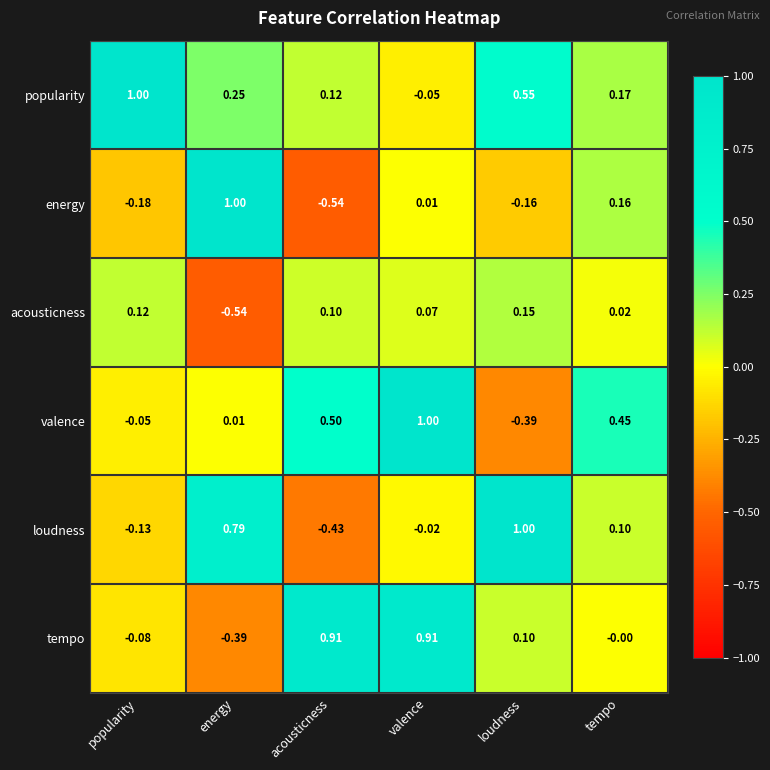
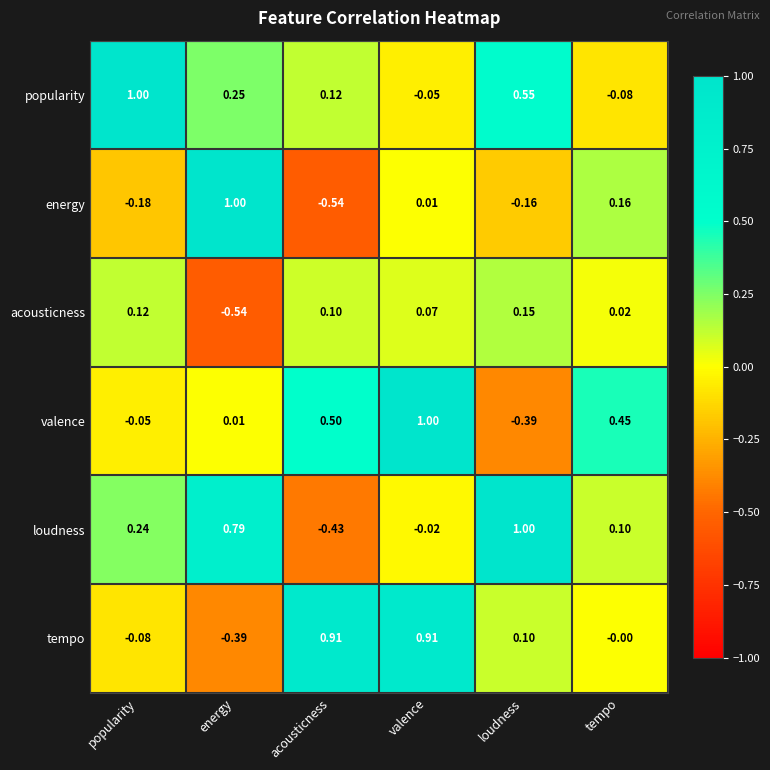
popularity, tempo: 0.17 -> -0.08
loudness, popularity: -0.13 -> 0.24
